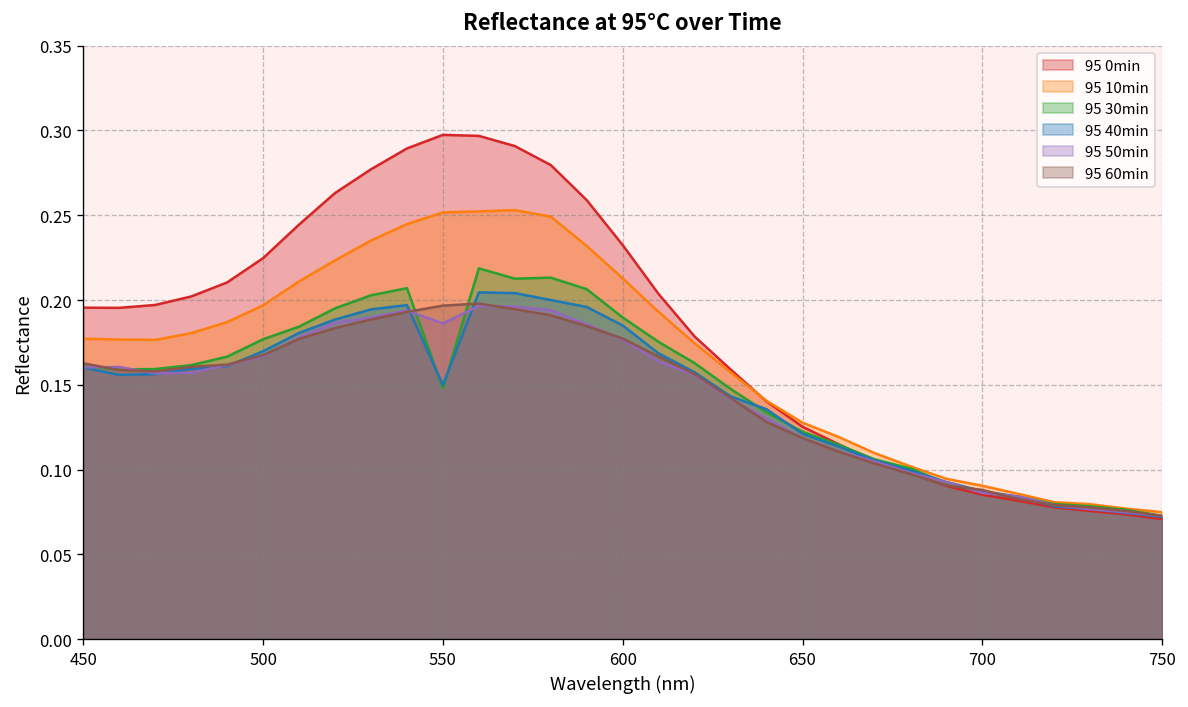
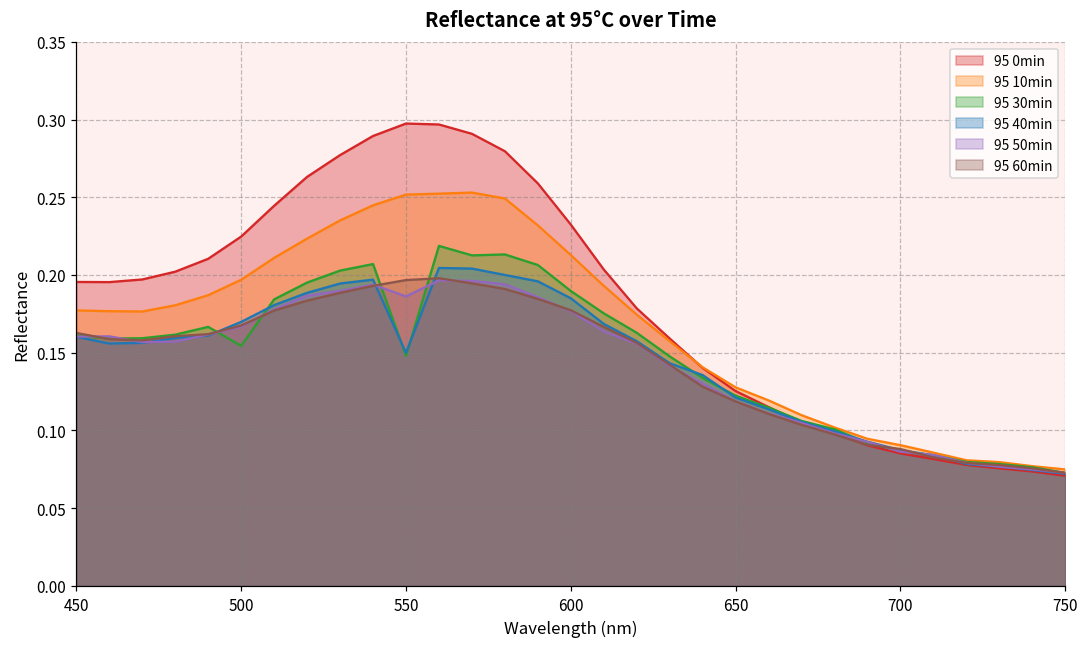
95 30min, 500: 0.177 -> 0.154
